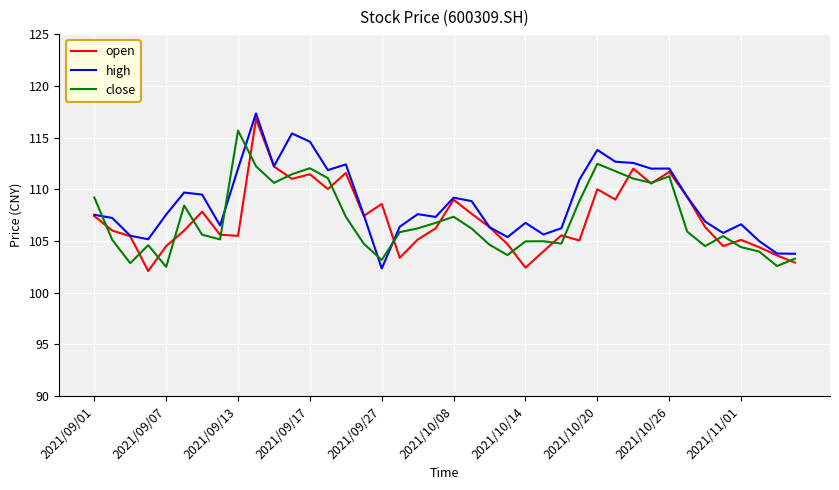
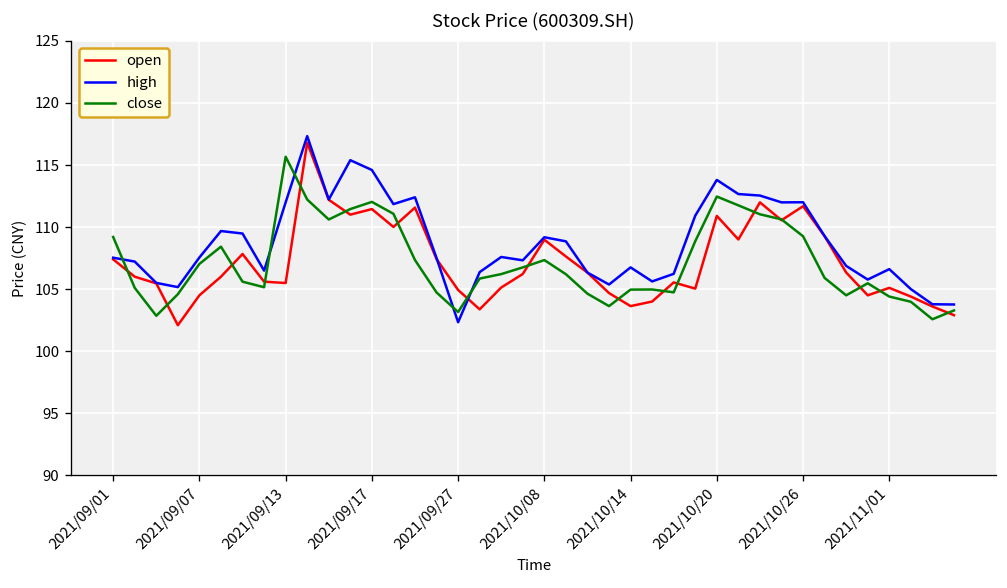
close, 2021/09/07: 102.5 -> 107.0
open, 2021/09/27: 108.6 -> 104.9
open, 2021/10/14: 102.4 -> 103.6
open, 2021/10/20: 110.0 -> 110.9
close, 2021/10/26: 111.3 -> 109.3
